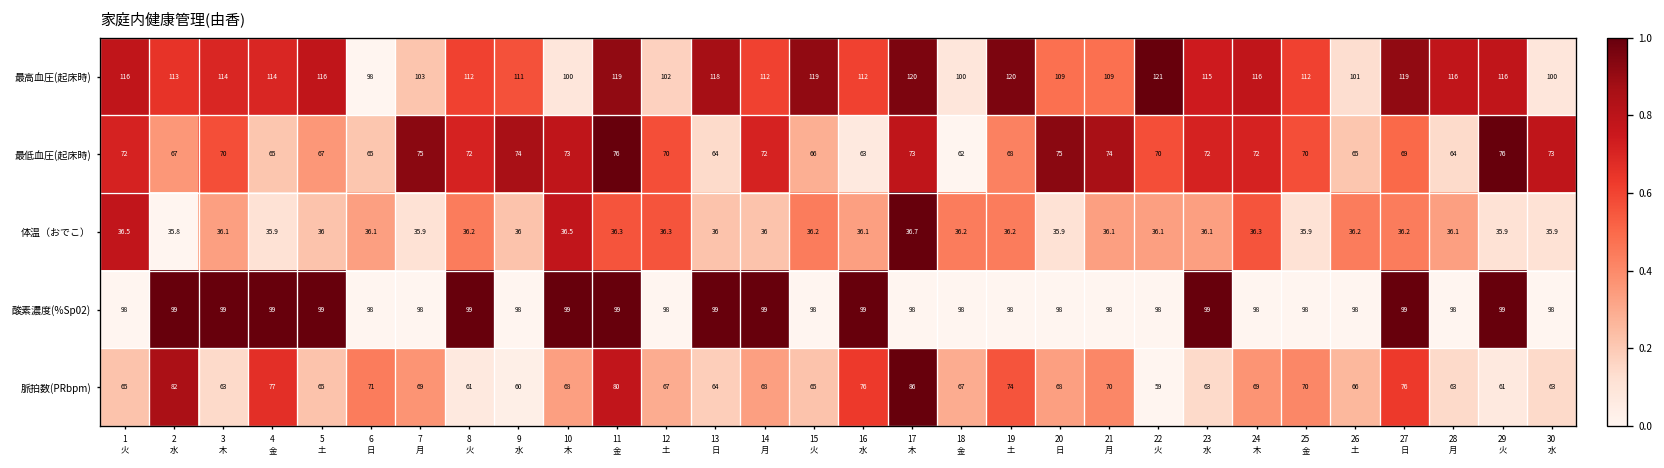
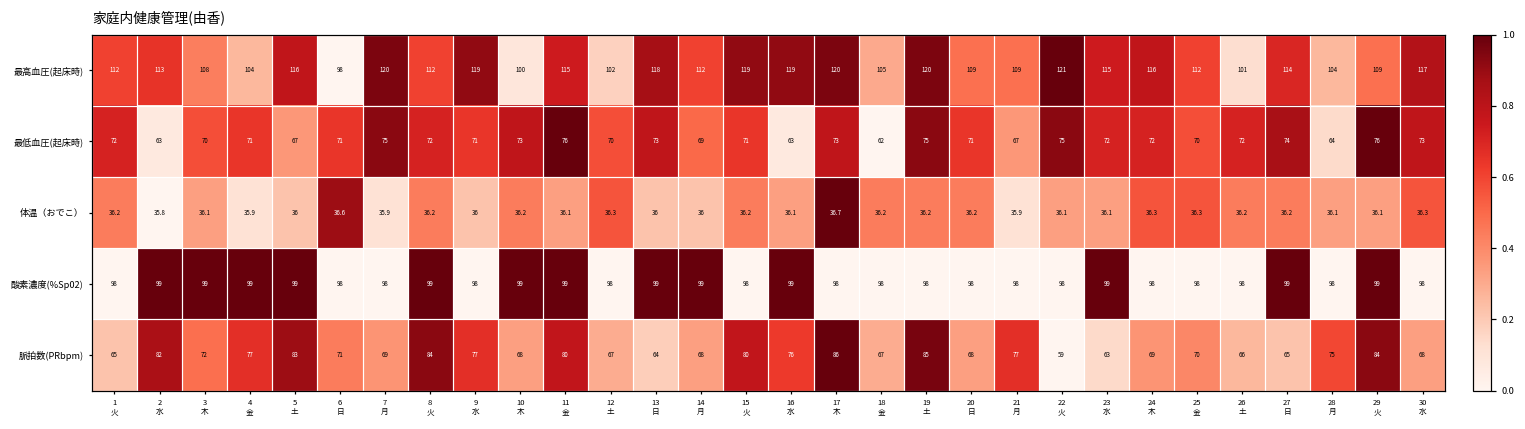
最高血圧(起床時), 1 火: 116 -> 112
最高血圧(起床時), 3 木: 114 -> 108
最高血圧(起床時), 4 金: 114 -> 104
最高血圧(起床時), 7 月: 103 -> 120
最高血圧(起床時), 9 水: 111 -> 119
最高血圧(起床時), 11 金: 119 -> 115
最高血圧(起床時), 16 水: 112 -> 119
最高血圧(起床時), 18 金: 100 -> 105
最高血圧(起床時), 27 日: 119 -> 114
最高血圧(起床時), 28 月: 116 -> 104
最高血圧(起床時), 29 火: 116 -> 109
最高血圧(起床時), 30 水: 100 -> 117
最低血圧(起床時), 2 水: 67 -> 63
最低血圧(起床時), 4 金: 65 -> 71
最低血圧(起床時), 6 日: 65 -> 71
最低血圧(起床時), 9 水: 74 -> 71
最低血圧(起床時), 13 日: 64 -> 73
最低血圧(起床時), 14 月: 72 -> 69
最低血圧(起床時), 15 火: 66 -> 71
最低血圧(起床時), 19 土: 68 -> 75
最低血圧(起床時), 20 日: 75 -> 71
最低血圧(起床時), 21 月: 74 -> 67
最低血圧(起床時), 22 火: 70 -> 75
最低血圧(起床時), 26 土: 65 -> 72
最低血圧(起床時), 27 日: 69 -> 74
体温（おでこ）, 1 火: 36.5 -> 36.2
体温（おでこ）, 6 日: 36.1 -> 36.6
体温（おでこ）, 10 木: 36.5 -> 36.2
体温（おでこ）, 11 金: 36.3 -> 36.1
体温（おでこ）, 20 日: 35.9 -> 36.2
体温（おでこ）, 21 月: 36.1 -> 35.9
体温（おでこ）, 25 金: 35.9 -> 36.3
体温（おでこ）, 29 火: 35.9 -> 36.1
体温（おでこ）, 30 水: 35.9 -> 36.3
脈拍数(PRbpm), 3 木: 63 -> 72
脈拍数(PRbpm), 5 土: 65 -> 83
脈拍数(PRbpm), 8 火: 61 -> 84
脈拍数(PRbpm), 9 水: 60 -> 77
脈拍数(PRbpm), 15 火: 65 -> 80
脈拍数(PRbpm), 19 土: 74 -> 85
脈拍数(PRbpm), 21 月: 70 -> 77
脈拍数(PRbpm), 27 日: 76 -> 65
脈拍数(PRbpm), 28 月: 63 -> 75
脈拍数(PRbpm), 29 火: 61 -> 84
脈拍数(PRbpm), 30 水: 63 -> 68
